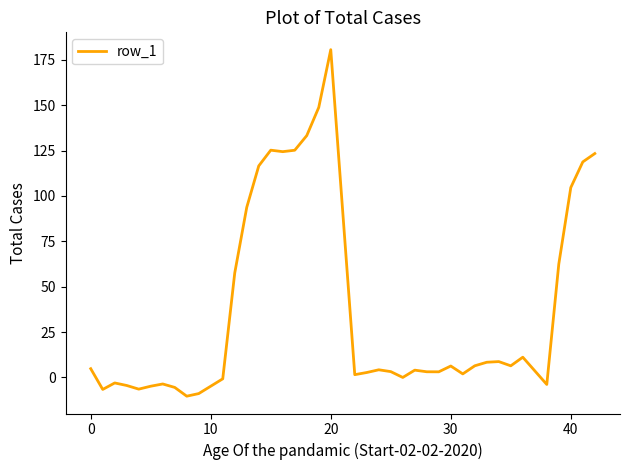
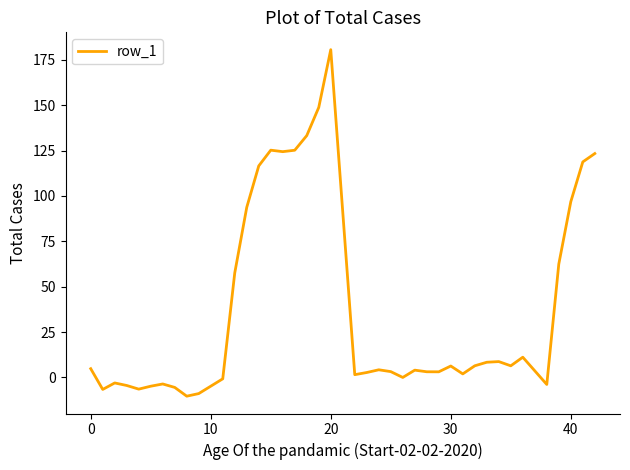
40: 105 -> 97
